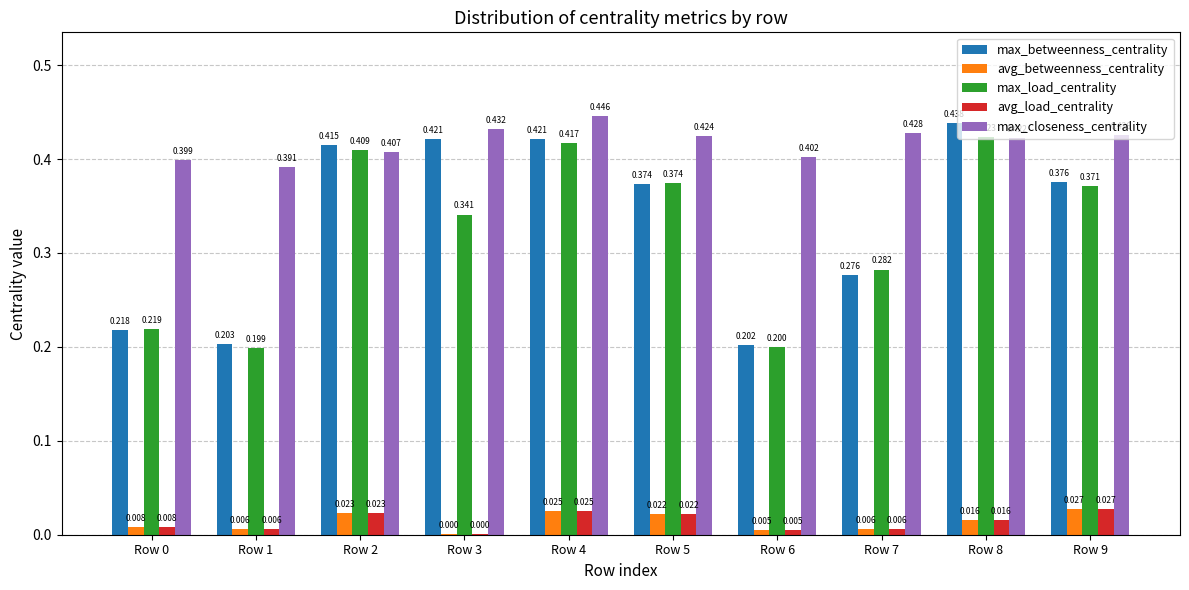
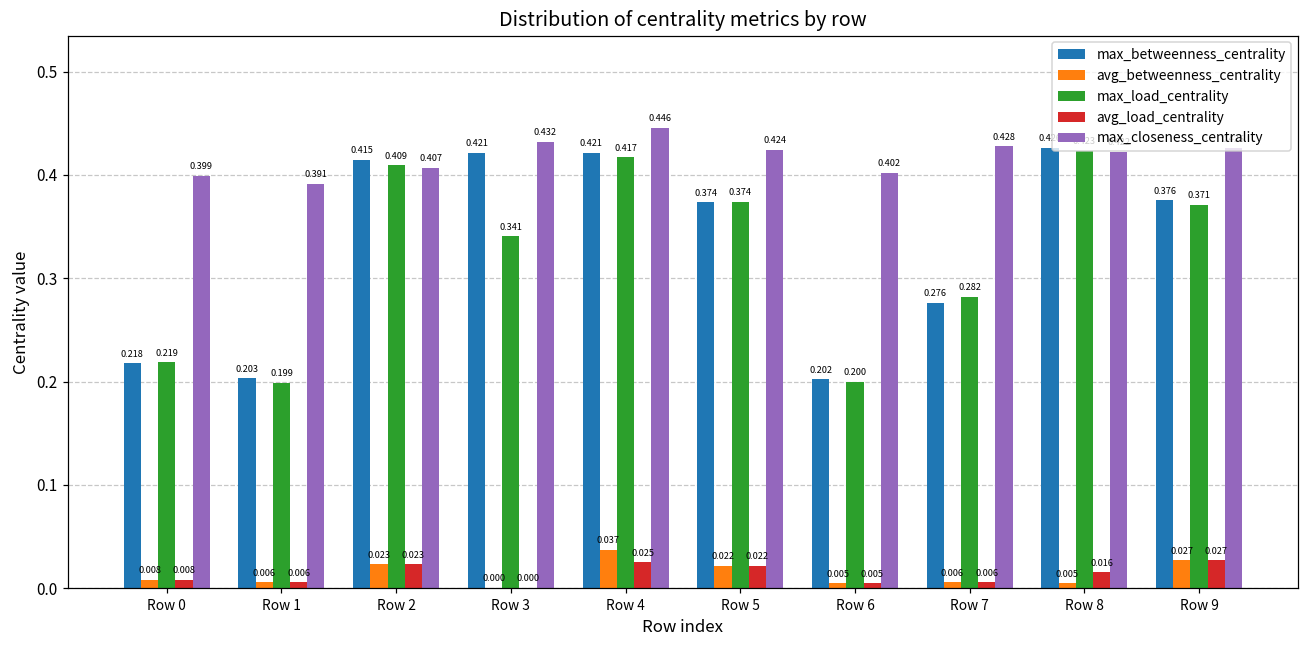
avg_betweenness_centrality, Row 4: 0.025 -> 0.037
max_betweenness_centrality, Row 8: 0.44 -> 0.43
avg_betweenness_centrality, Row 8: 0.016 -> 0.005
